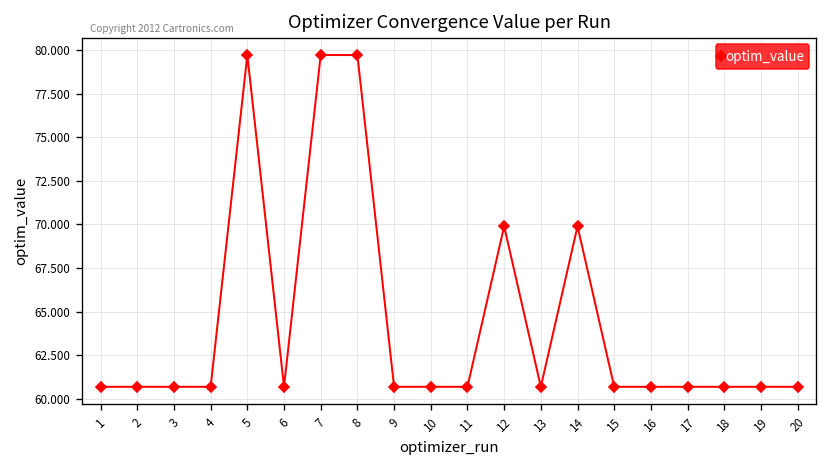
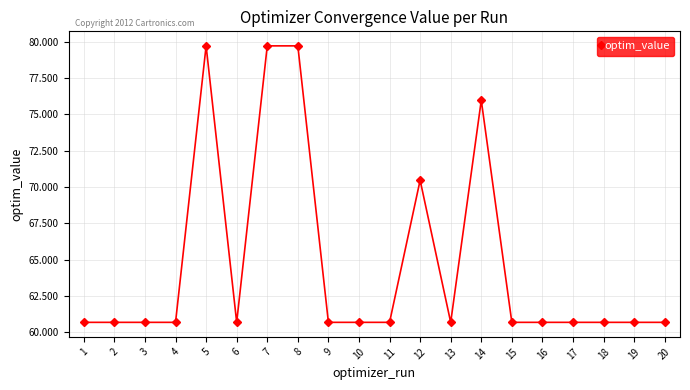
12: 69.9 -> 70.5
14: 69.9 -> 76.0
